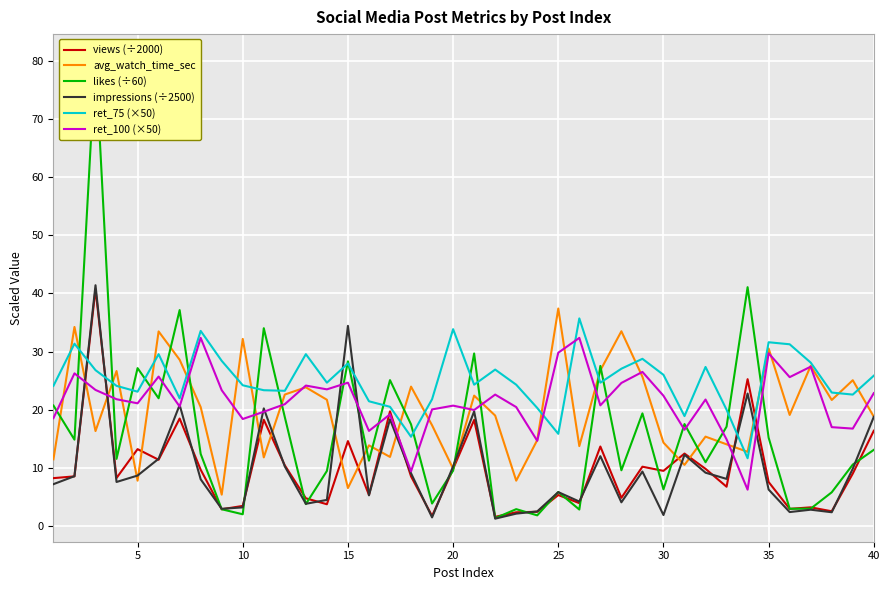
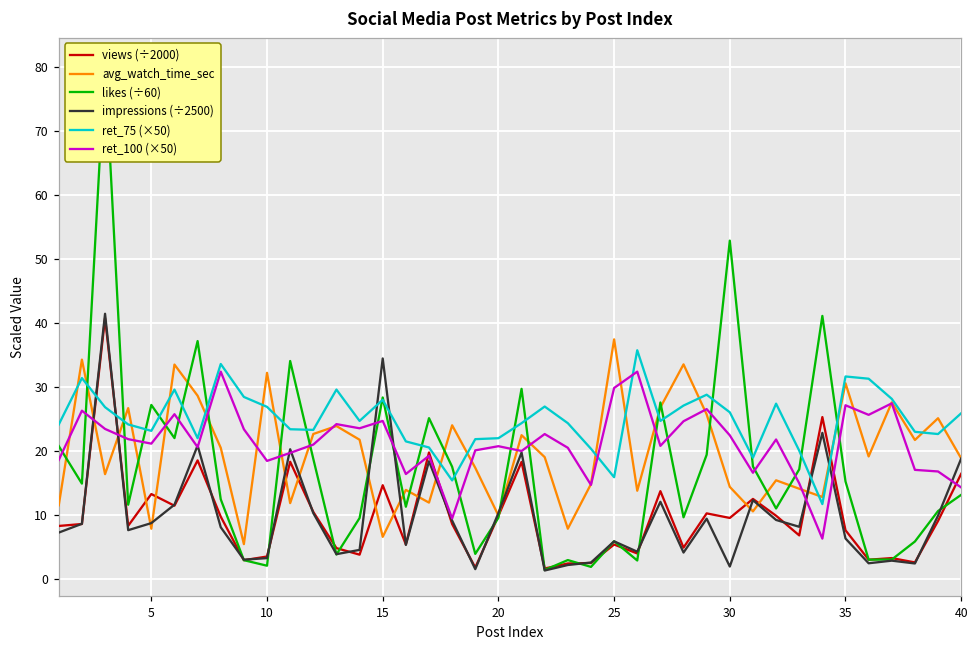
ret_75 (×50), 10: 24 -> 27
ret_75 (×50), 20: 34 -> 22
likes (÷60), 30: 6 -> 53
ret_100 (×50), 35: 30 -> 27
ret_100 (×50), 40: 23 -> 14
